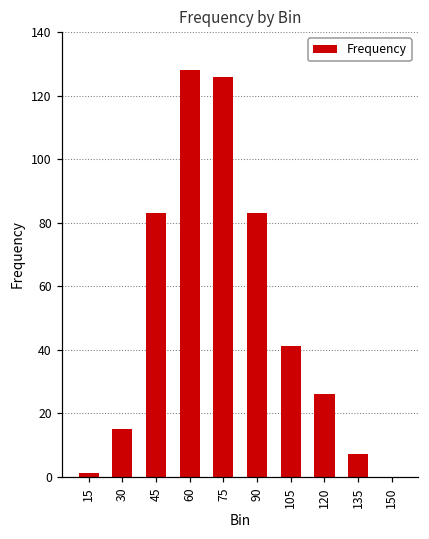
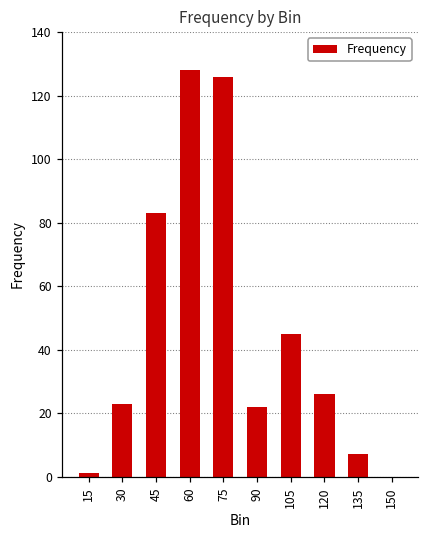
30: 15 -> 23
90: 83 -> 22
105: 41 -> 45
